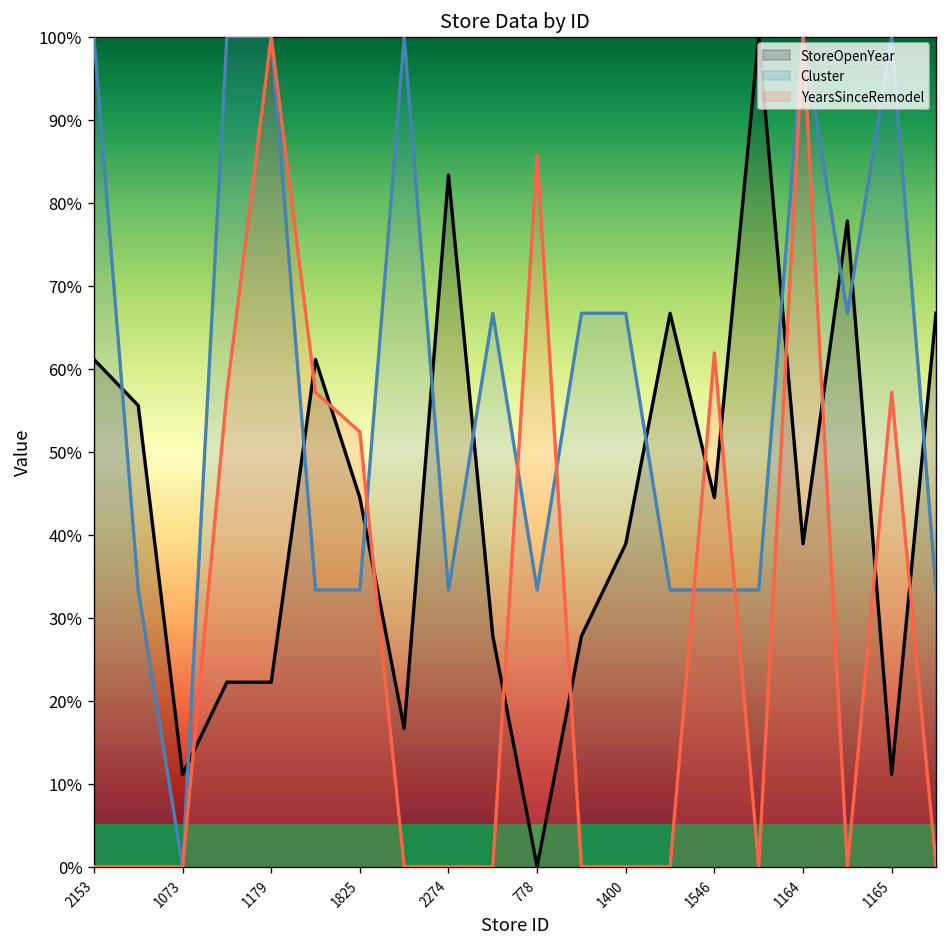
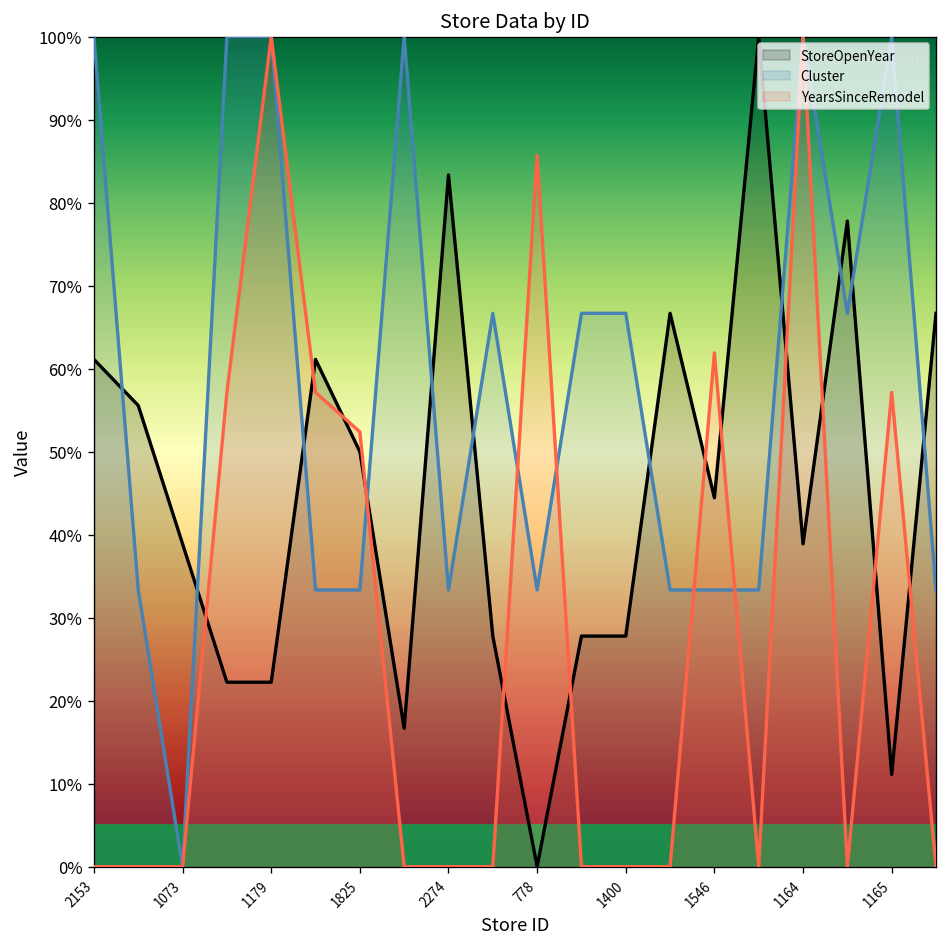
StoreOpenYear, 1073: 11% -> 39%
StoreOpenYear, 1825: 44% -> 50%
StoreOpenYear, 1400: 39% -> 28%
